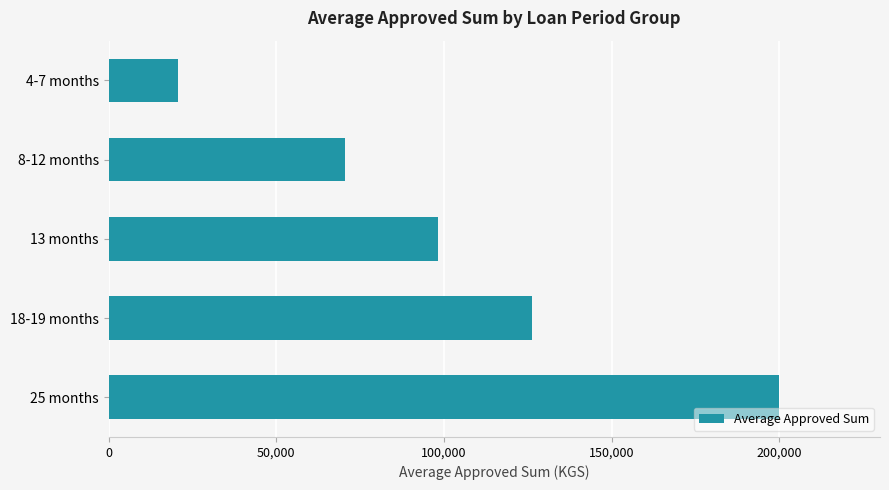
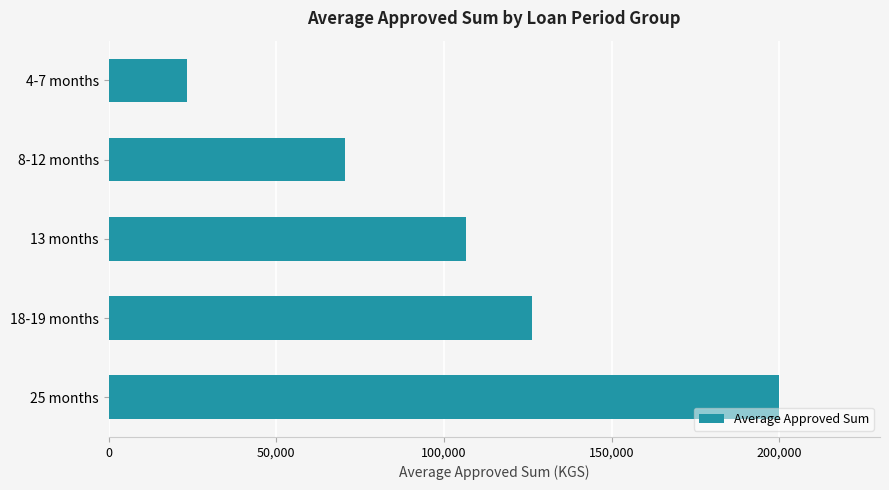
4-7 months: 21,000 -> 23,000
13 months: 98,000 -> 107,000
